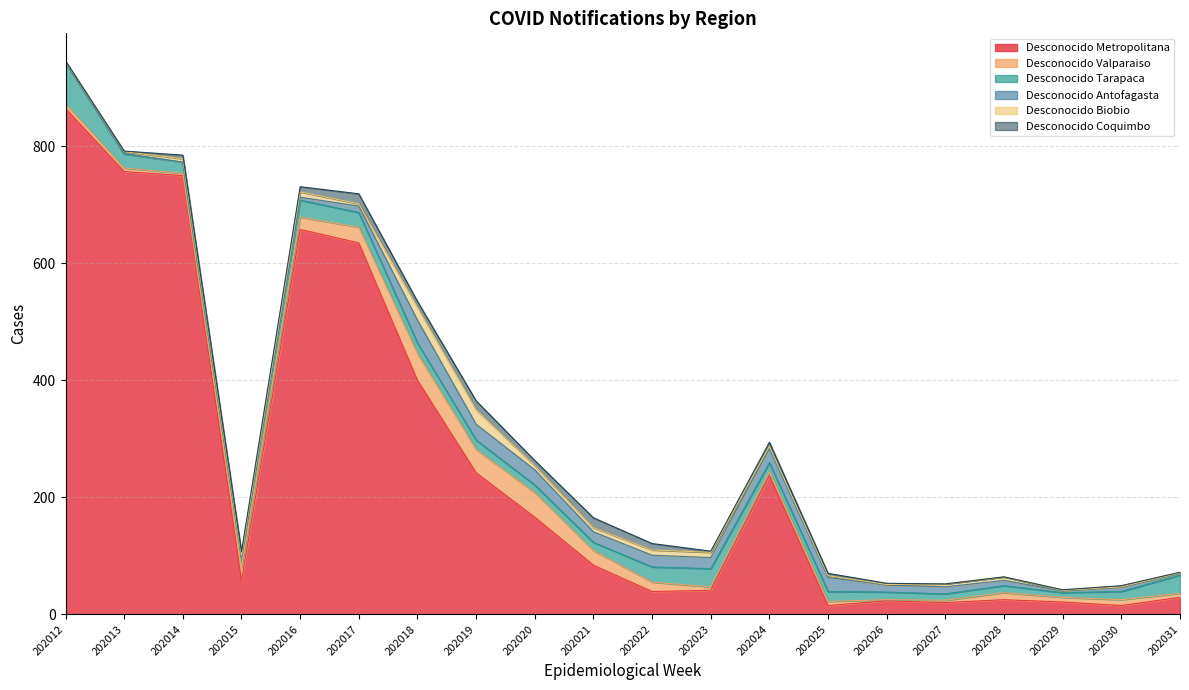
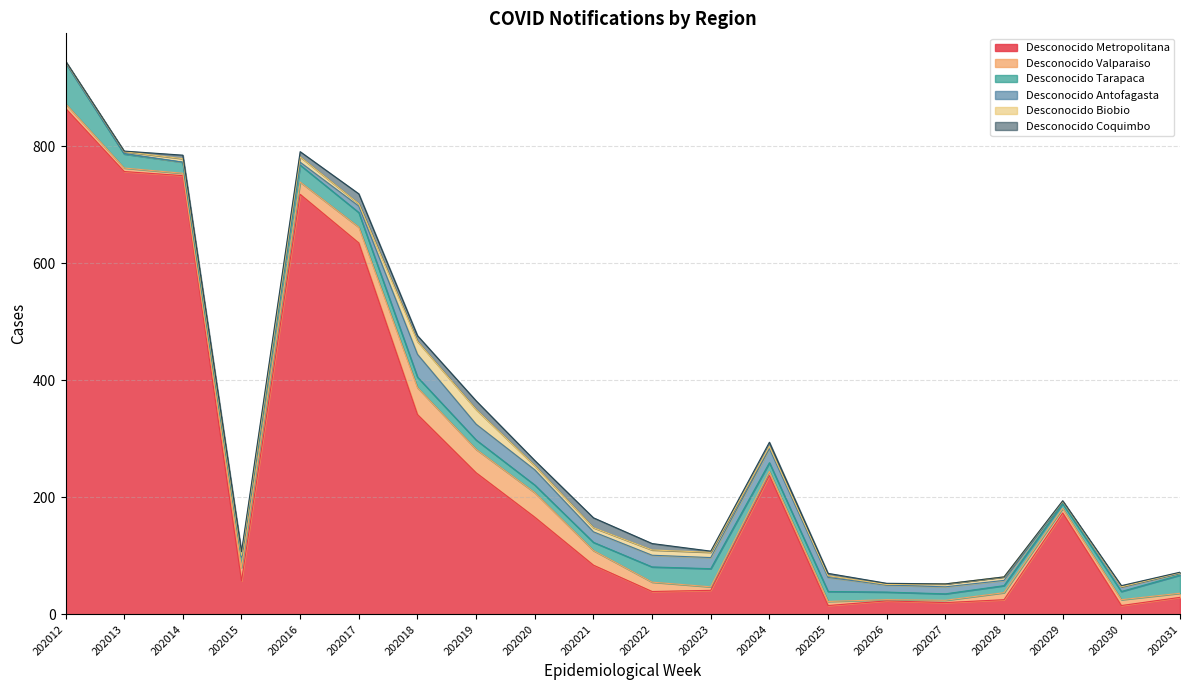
Desconocido Metropolitana, 202016: 660 -> 720
Desconocido Metropolitana, 202018: 400 -> 340
Desconocido Metropolitana, 202029: 20 -> 170
